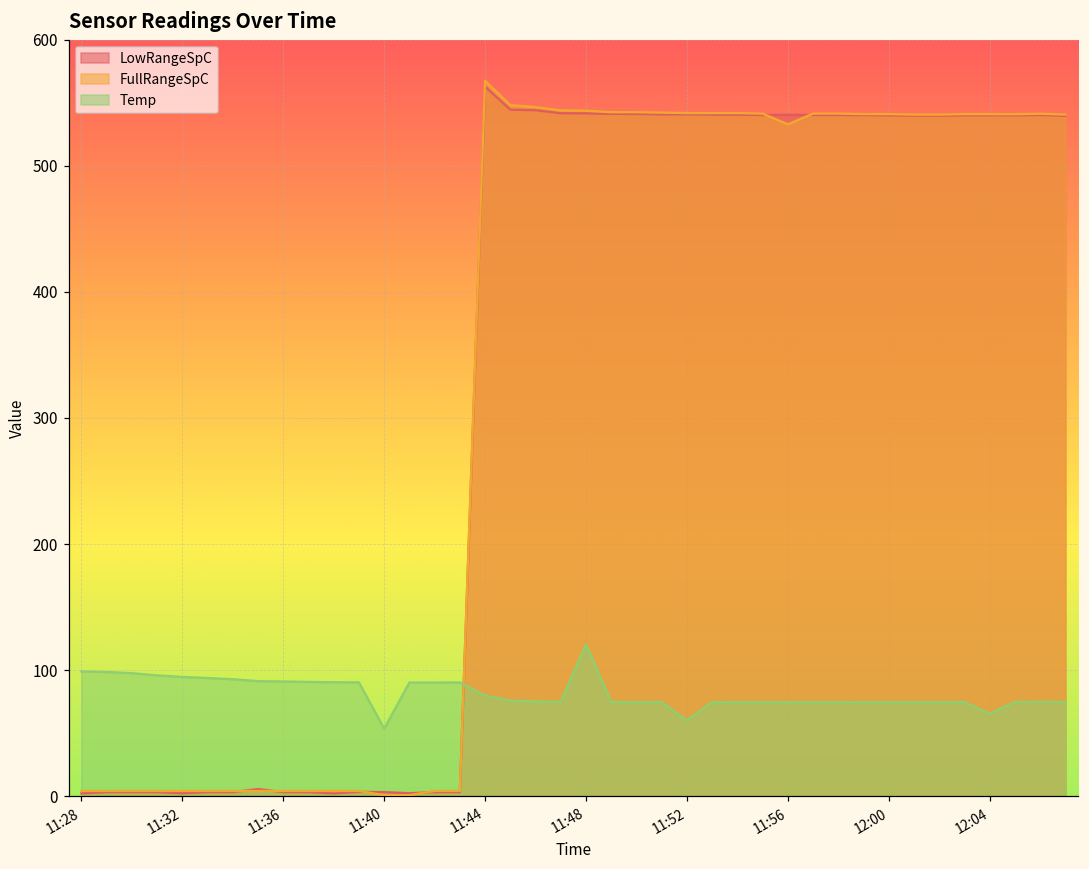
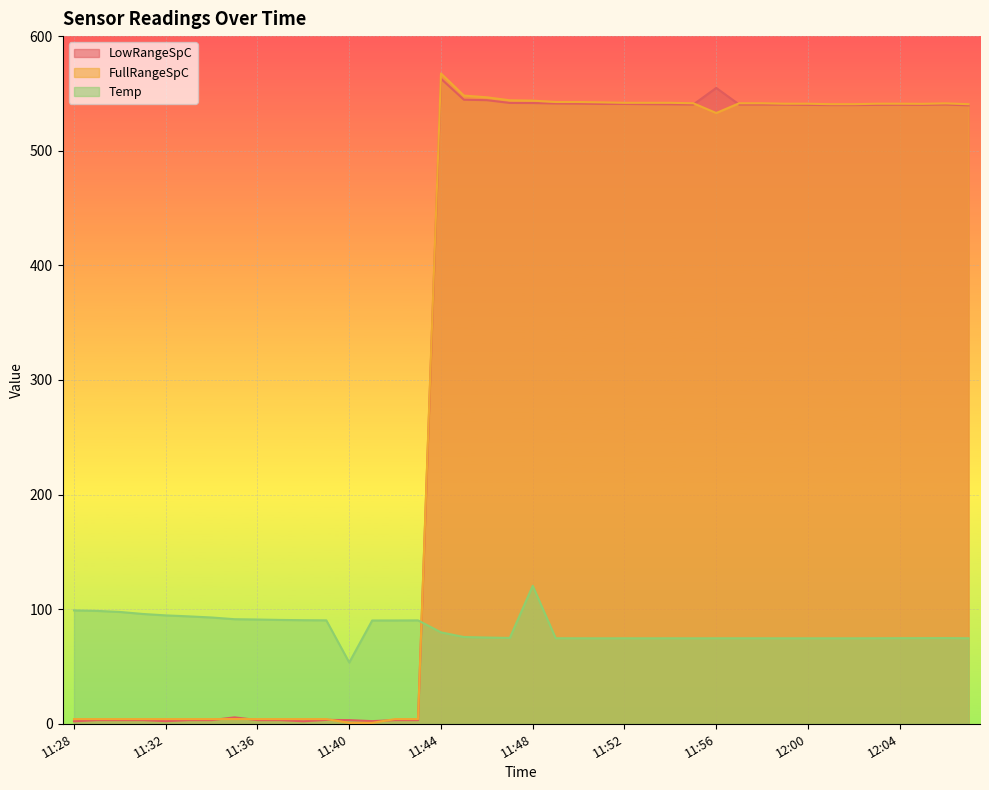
Temp, 11:52: 60 -> 75
LowRangeSpC, 11:56: 541 -> 555
Temp, 12:04: 65 -> 75
